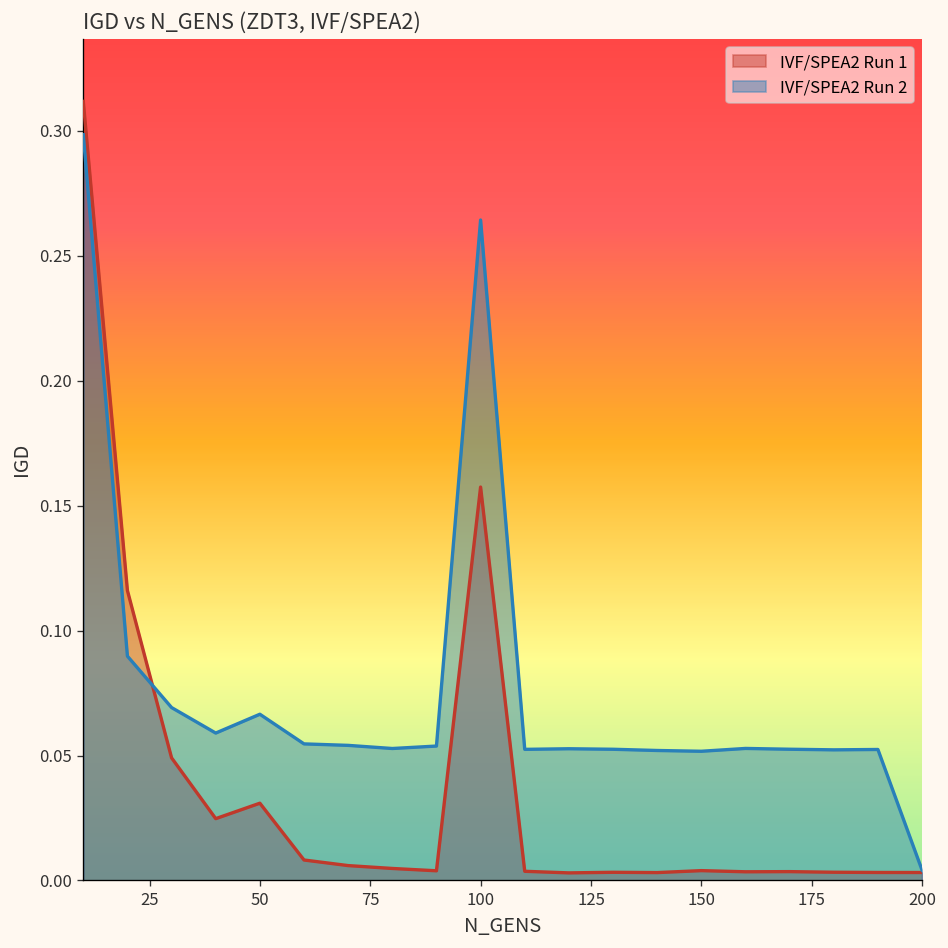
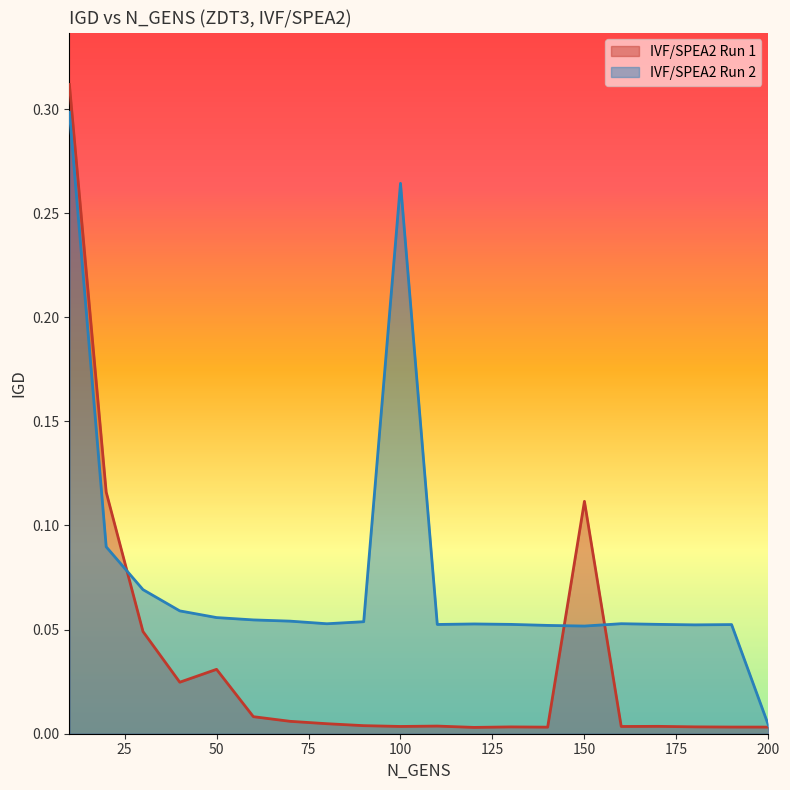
IVF/SPEA2 Run 2, 50: 0.067 -> 0.056
IVF/SPEA2 Run 1, 100: 0.157 -> 0.003
IVF/SPEA2 Run 1, 150: 0.004 -> 0.112
